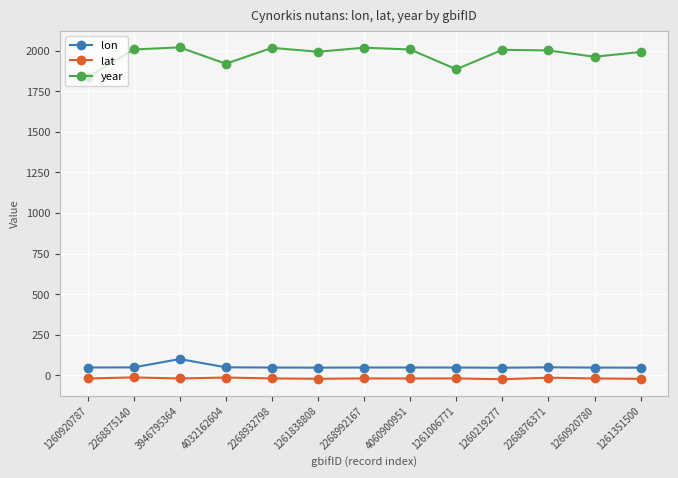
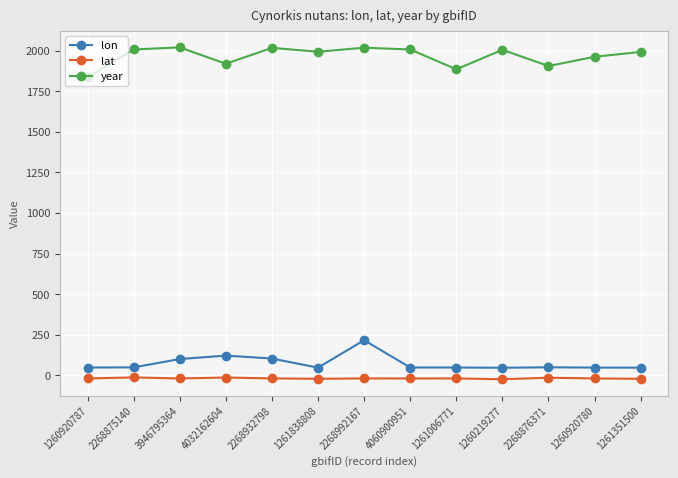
lon, 4032162604: 50 -> 120
lon, 2268932798: 50 -> 100
lon, 2268992167: 50 -> 220
year, 2268876371: 2000 -> 1910
